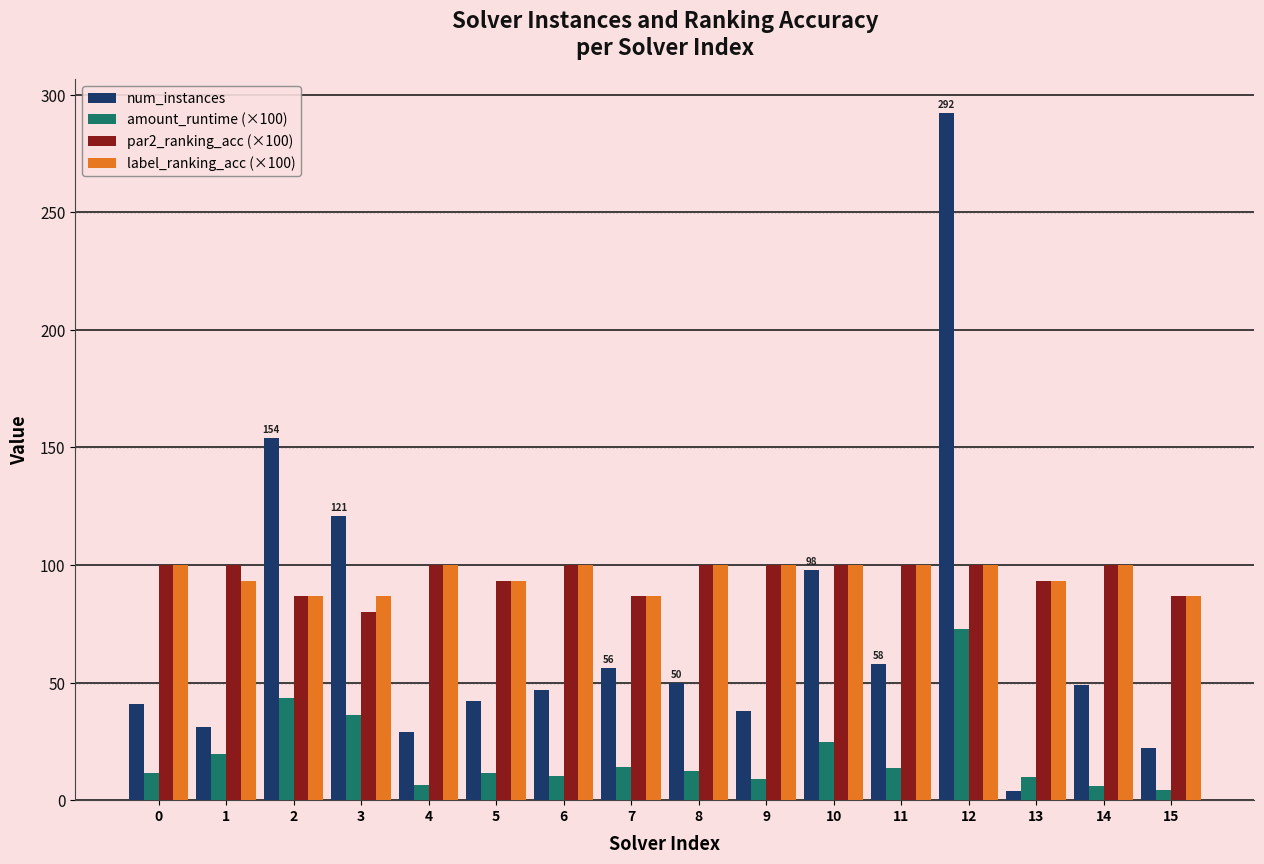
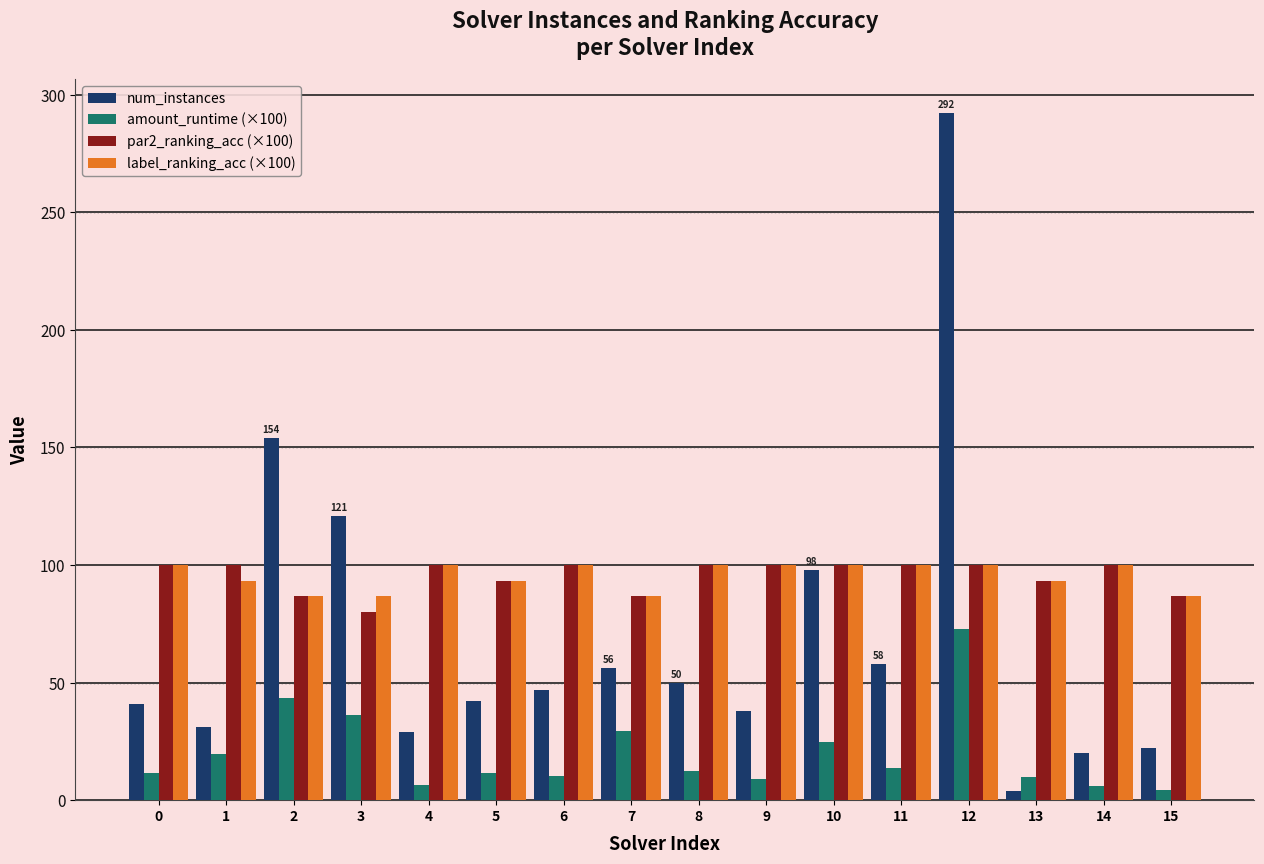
amount_runtime (×100), 7: 14 -> 30
num_instances, 14: 49 -> 20
